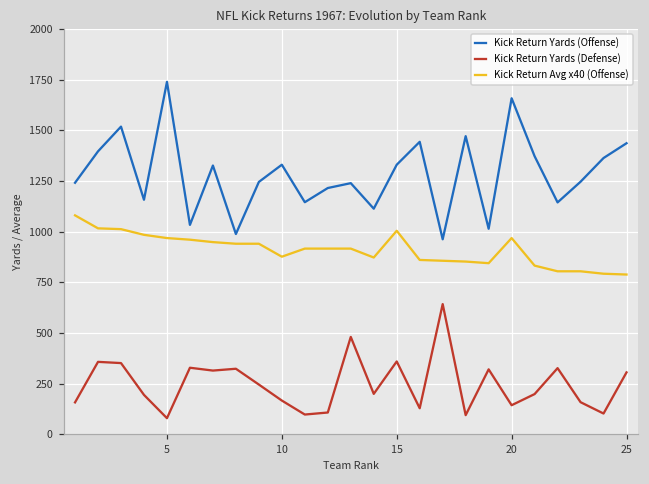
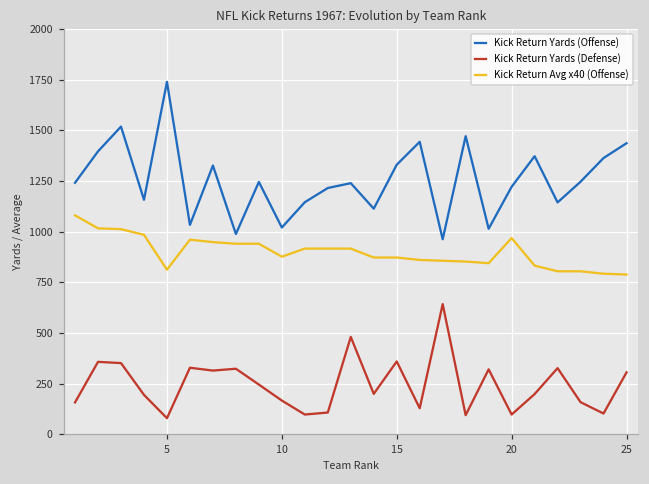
Kick Return Avg x40 (Offense), 5: 970 -> 810
Kick Return Yards (Offense), 10: 1330 -> 1020
Kick Return Avg x40 (Offense), 15: 1000 -> 870
Kick Return Yards (Offense), 20: 1660 -> 1220
Kick Return Yards (Defense), 20: 140 -> 100
